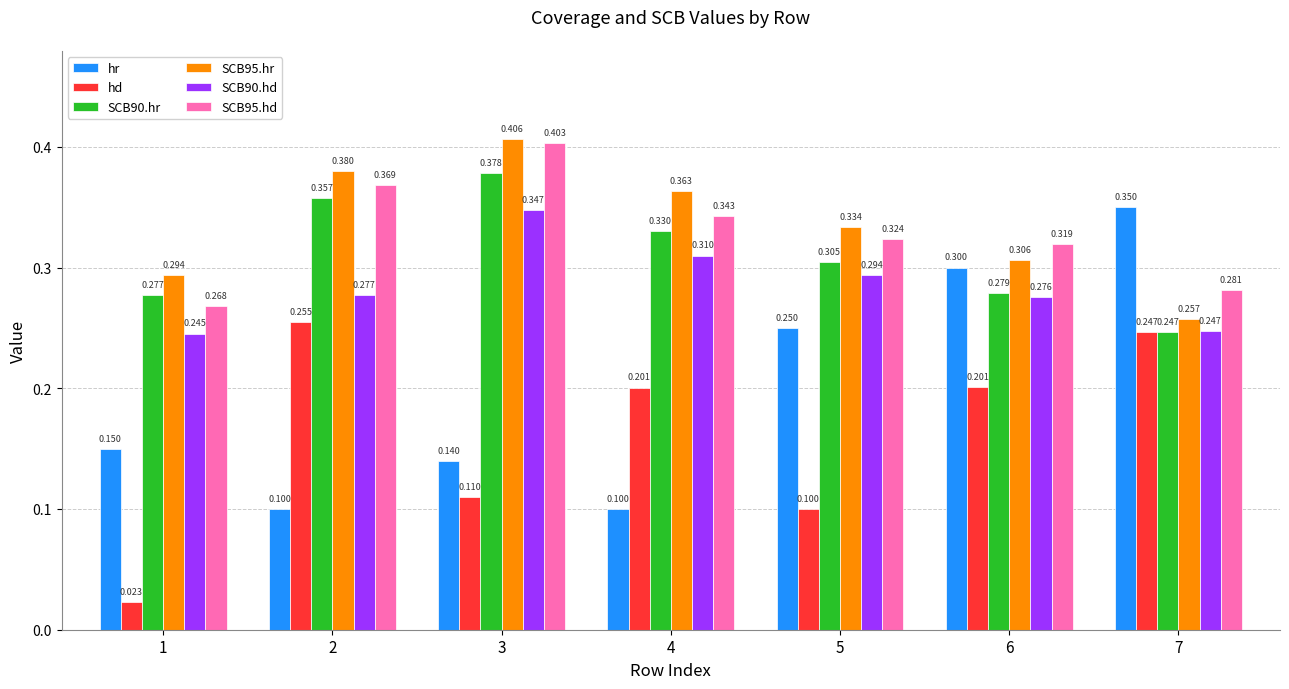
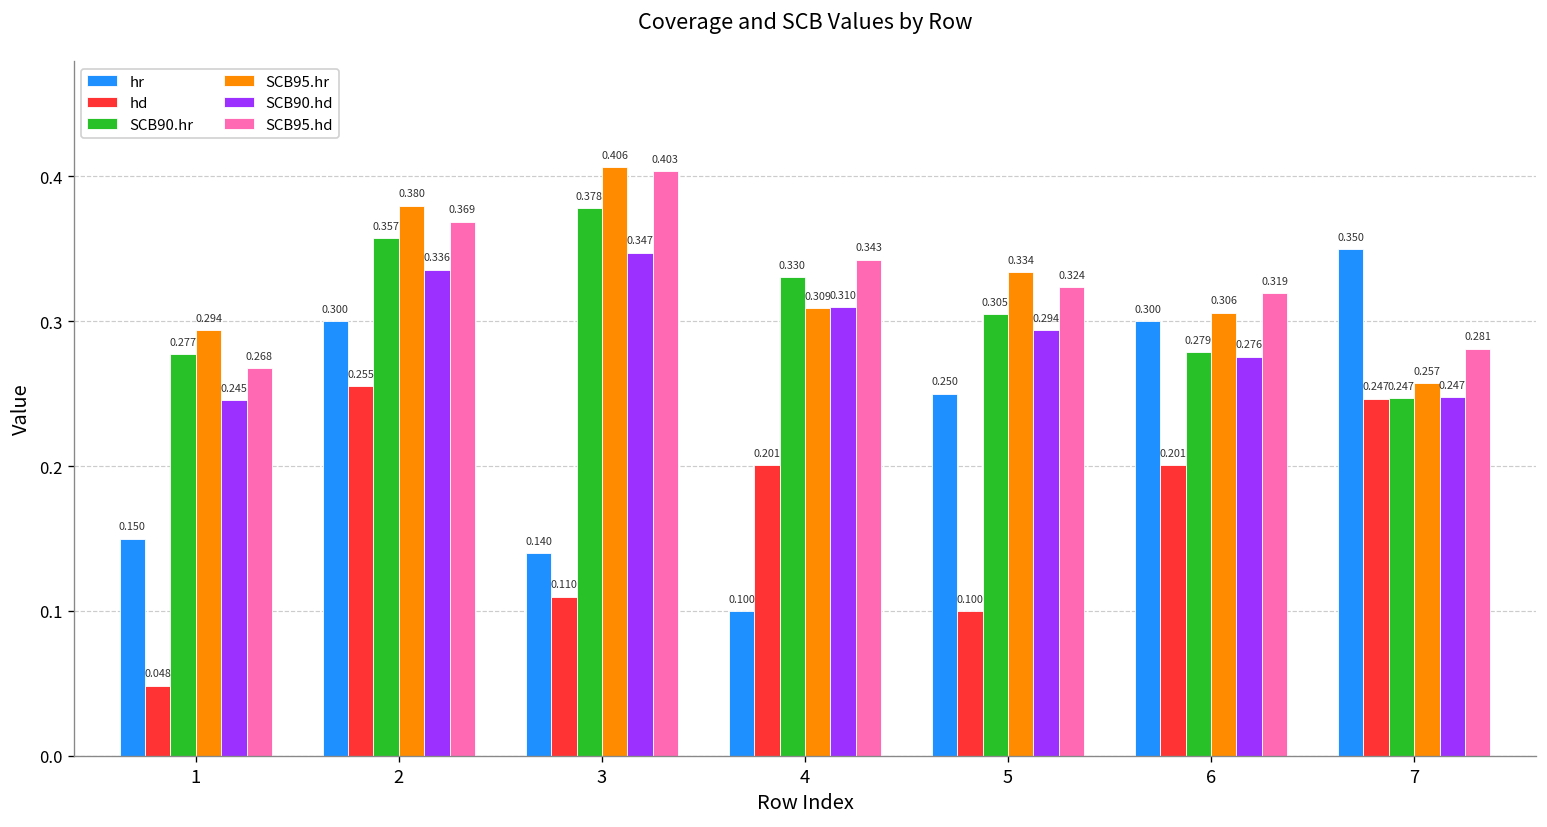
hd, 1: 0.023 -> 0.048
hr, 2: 0.100 -> 0.300
SCB90.hd, 2: 0.277 -> 0.336
SCB95.hr, 4: 0.363 -> 0.309
